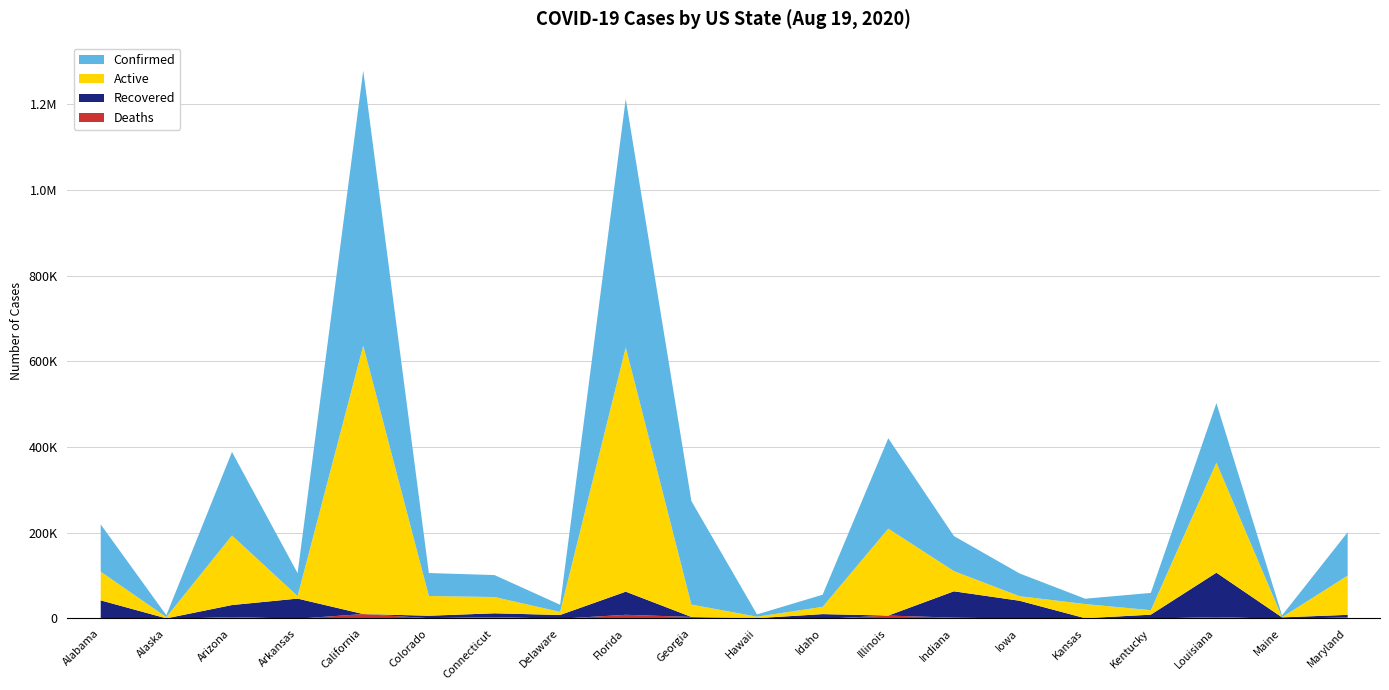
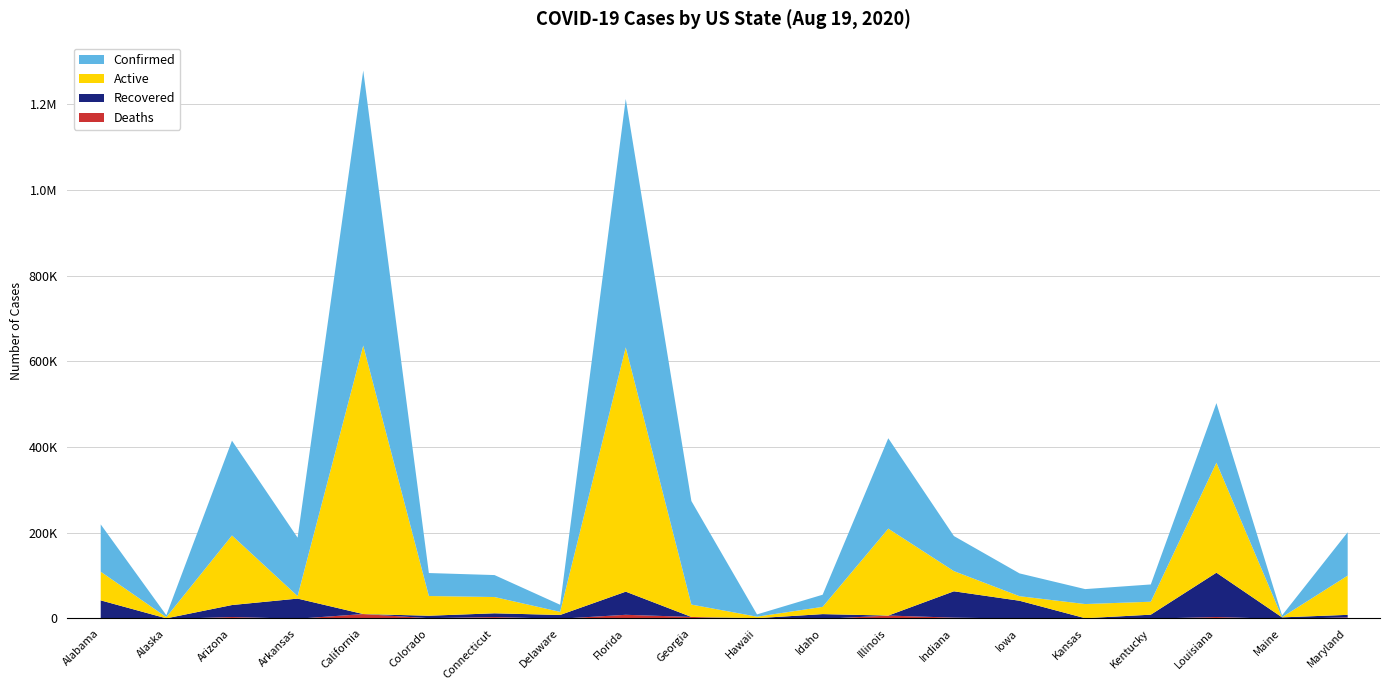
Confirmed, Arizona: 190000 -> 220000
Confirmed, Arkansas: 50000 -> 140000
Confirmed, Kansas: 10000 -> 30000
Active, Kentucky: 10000 -> 30000
